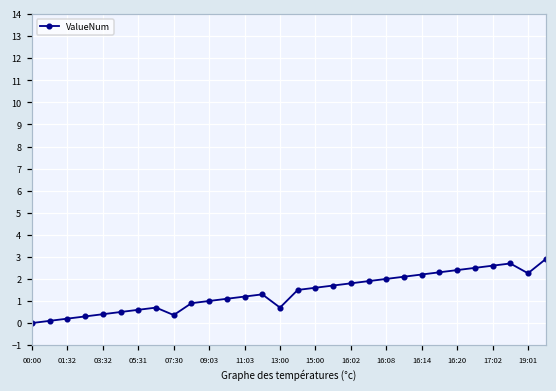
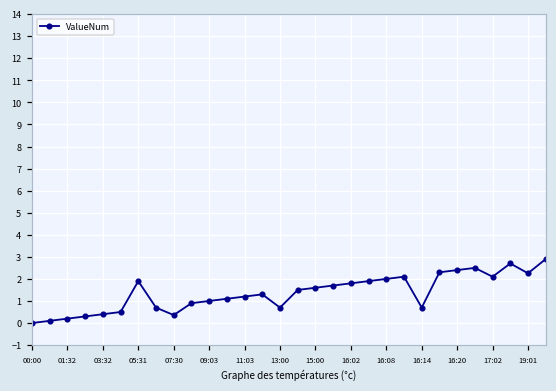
05:31: 0.6 -> 1.9
16:14: 2.2 -> 0.7
17:02: 2.6 -> 2.1
